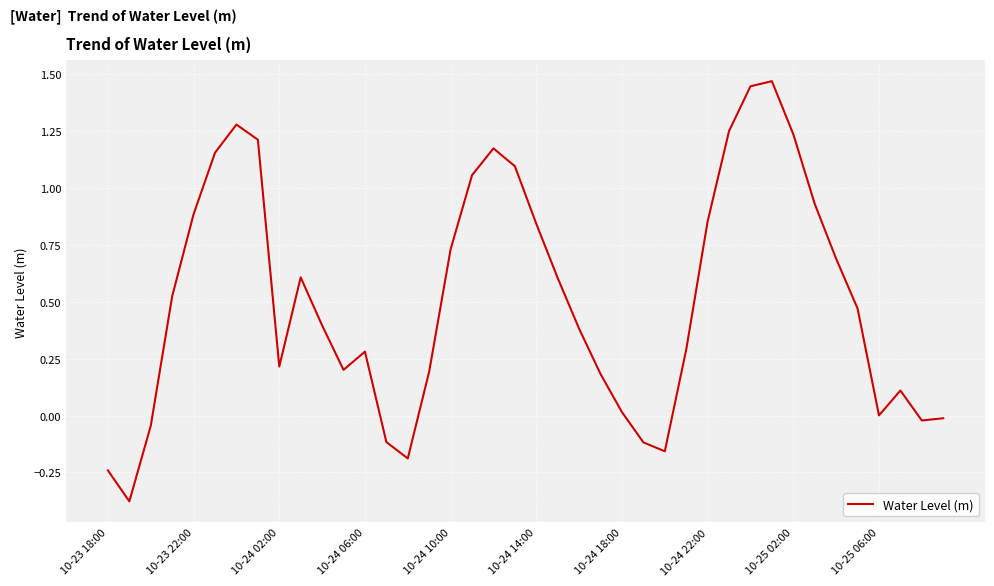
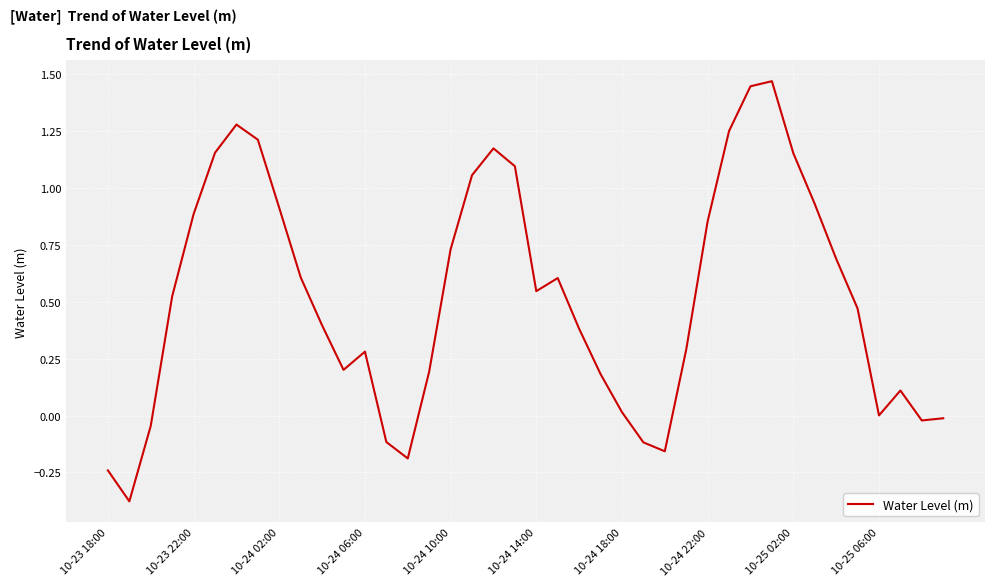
10-24 02:00: 0.22 -> 0.91
10-24 14:00: 0.84 -> 0.55
10-25 02:00: 1.24 -> 1.15
